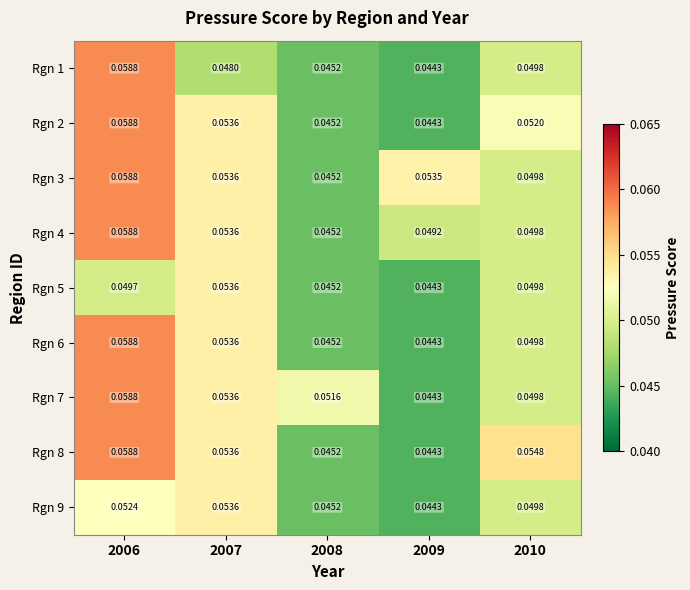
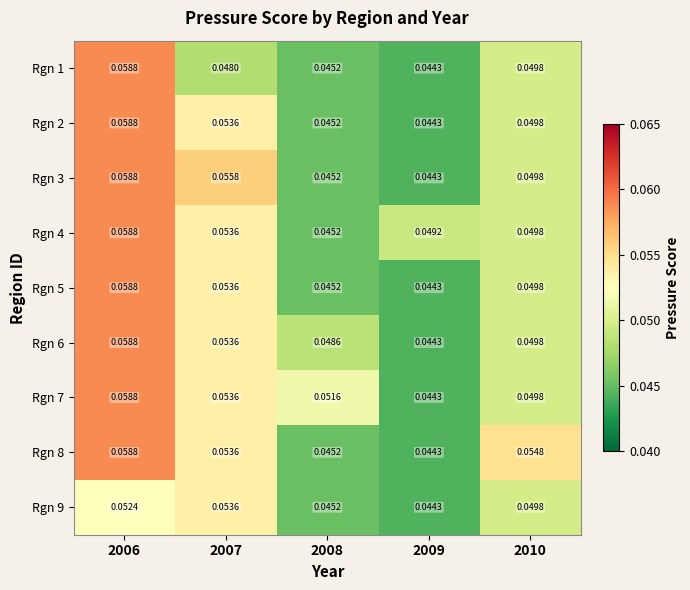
Rgn 2, 2010: 0.0520 -> 0.0498
Rgn 3, 2007: 0.0536 -> 0.0558
Rgn 3, 2009: 0.0535 -> 0.0443
Rgn 5, 2006: 0.0497 -> 0.0588
Rgn 6, 2008: 0.0452 -> 0.0486
